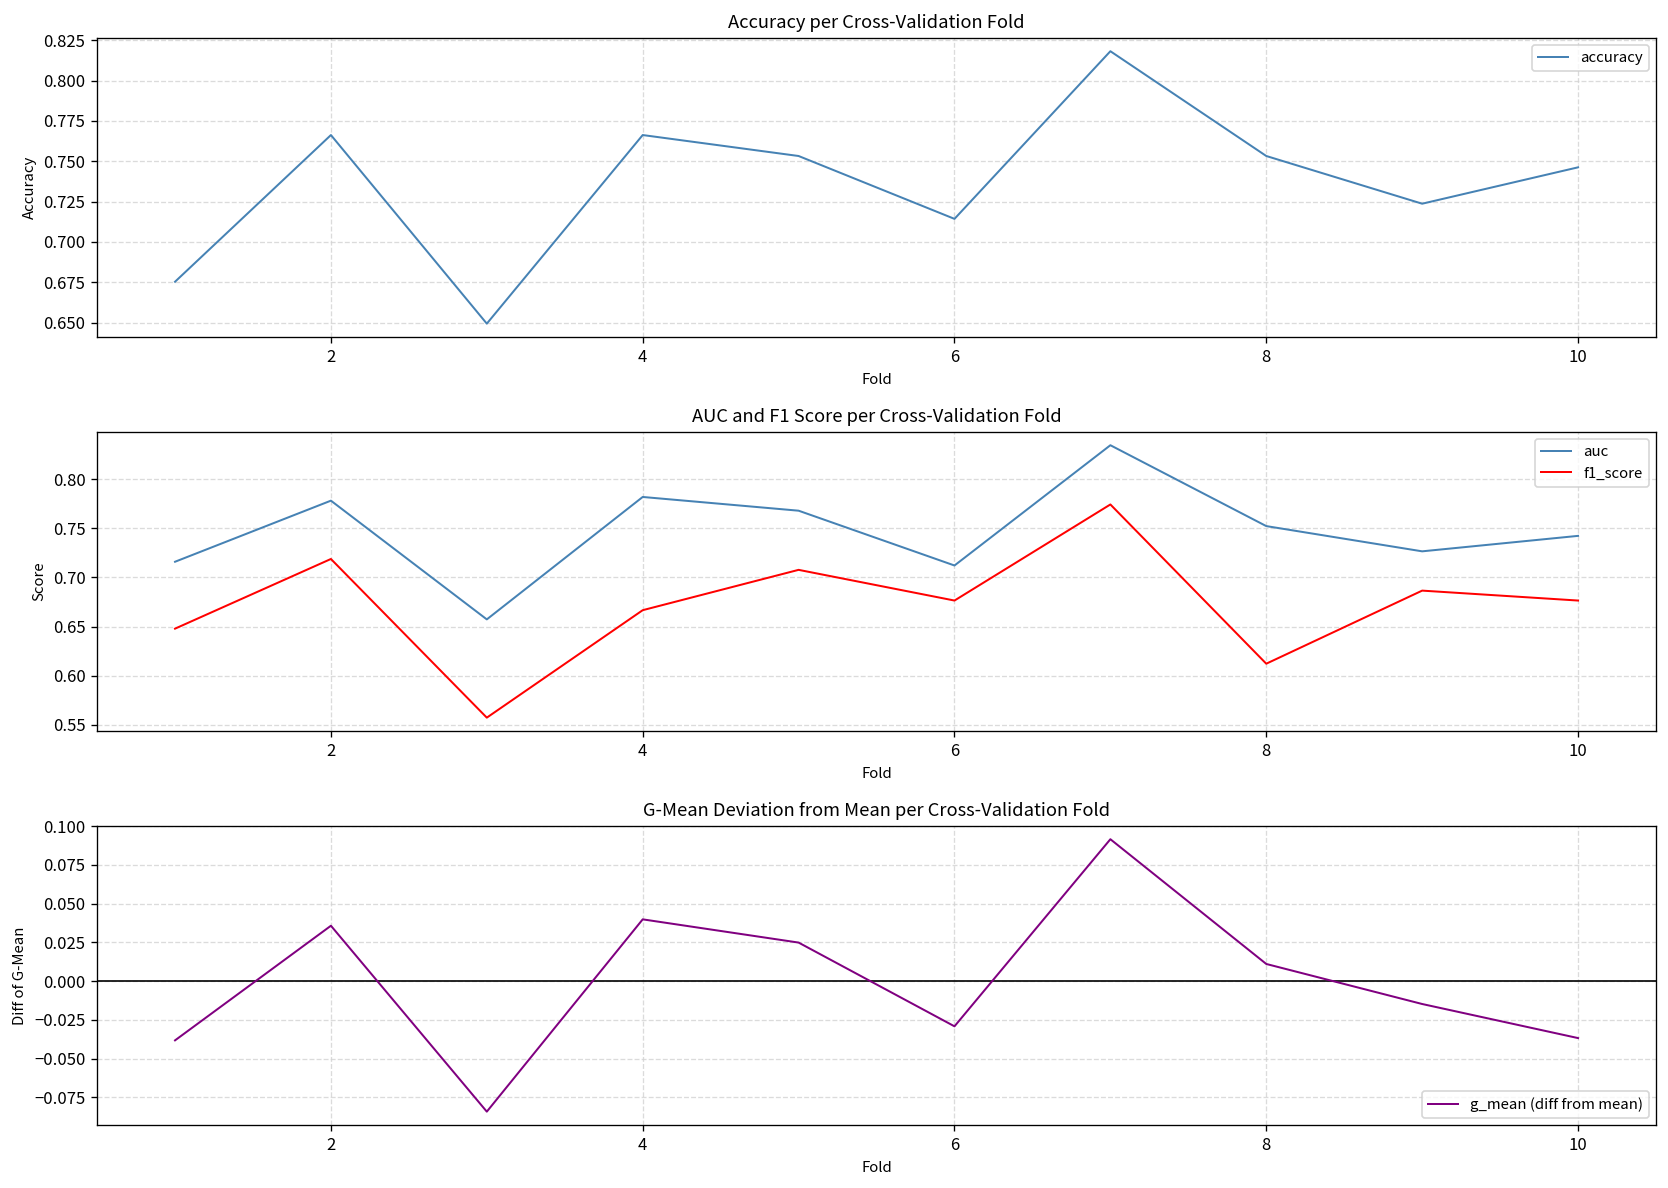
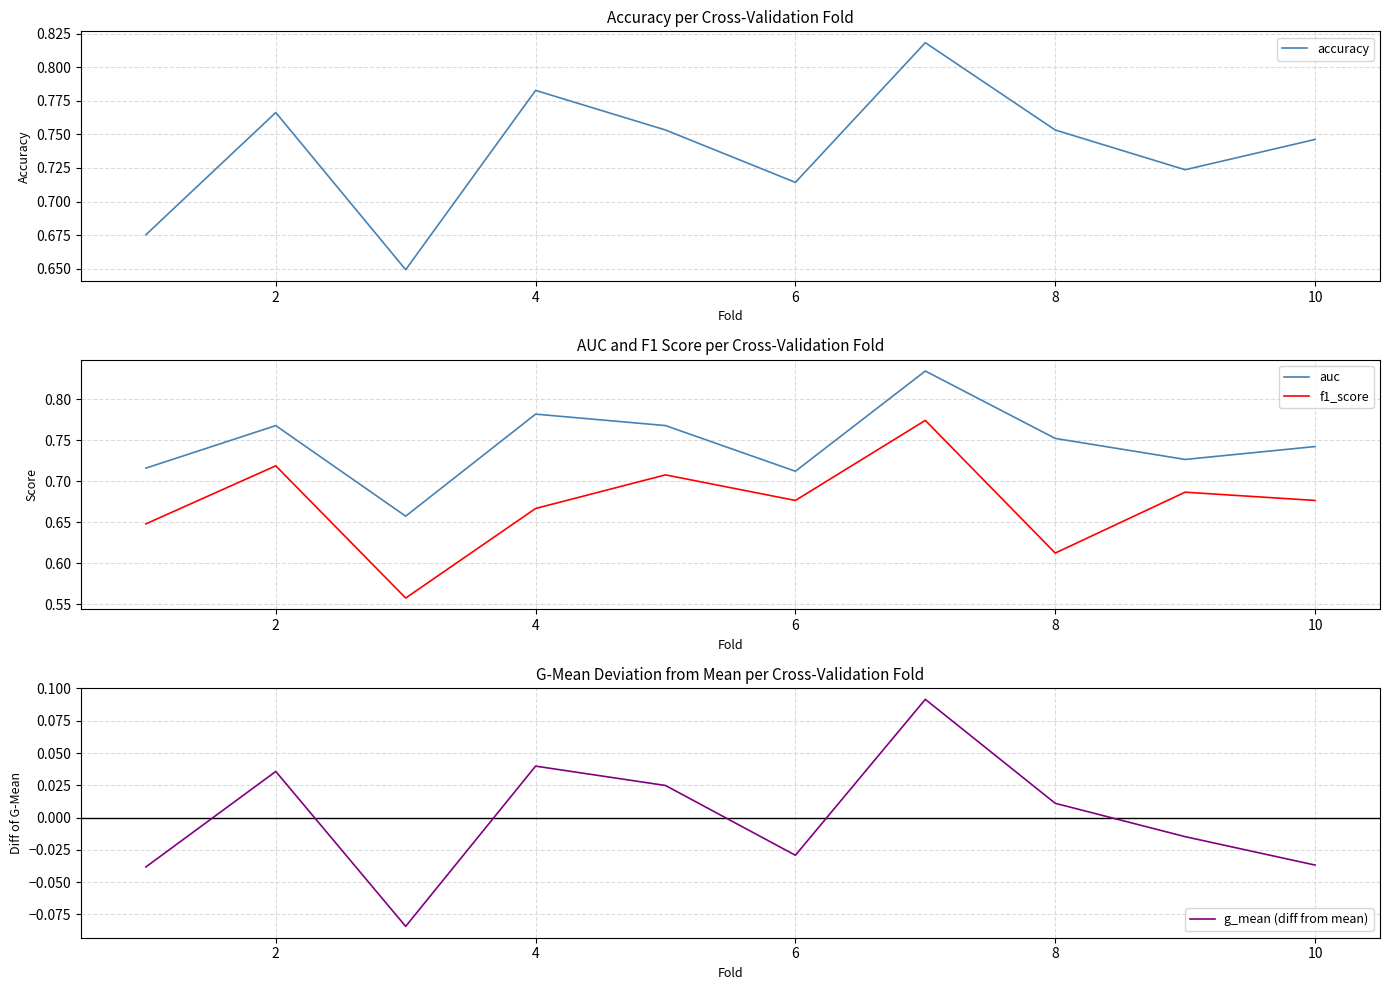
Accuracy per Cross-Validation Fold, 4: 0.766 -> 0.783
AUC and F1 Score per Cross-Validation Fold, auc, 2: 0.78 -> 0.77
